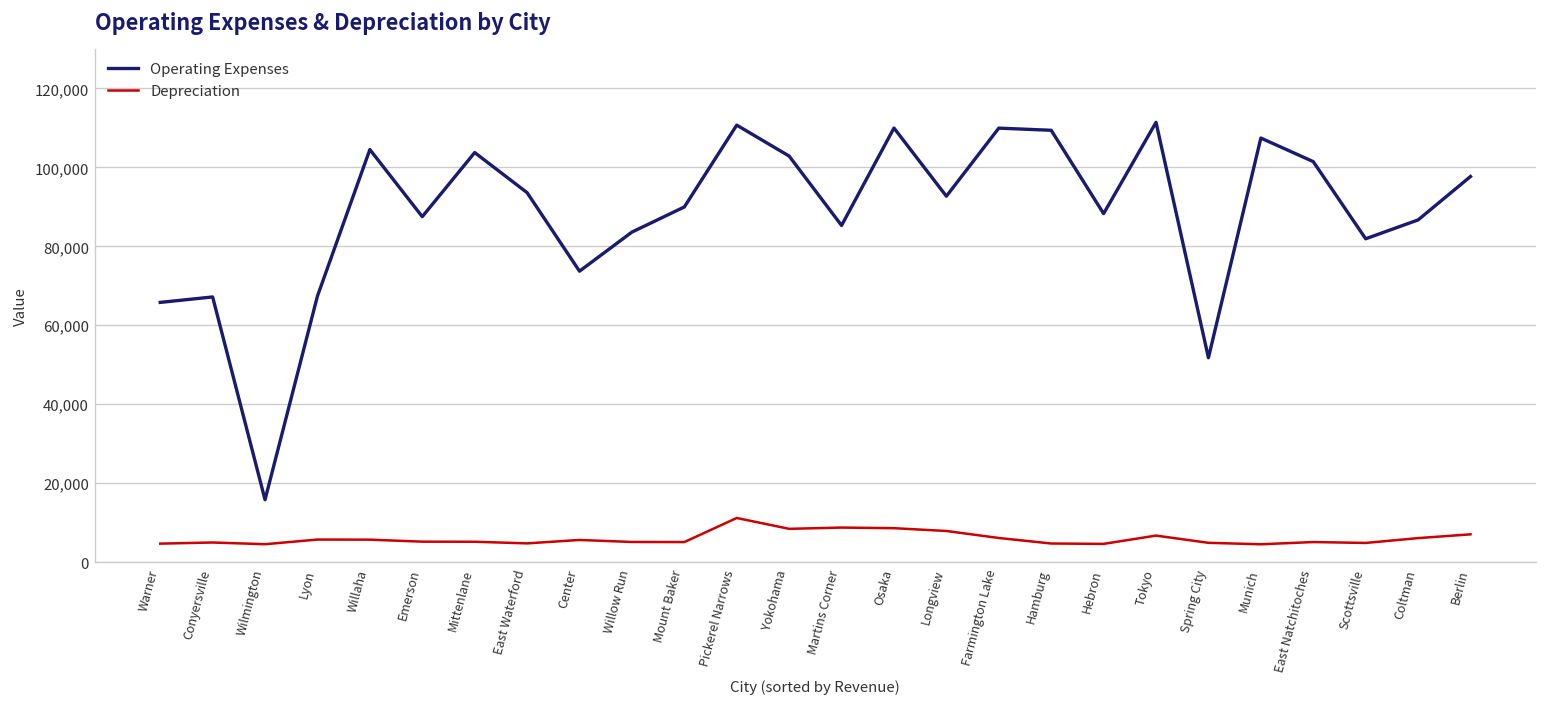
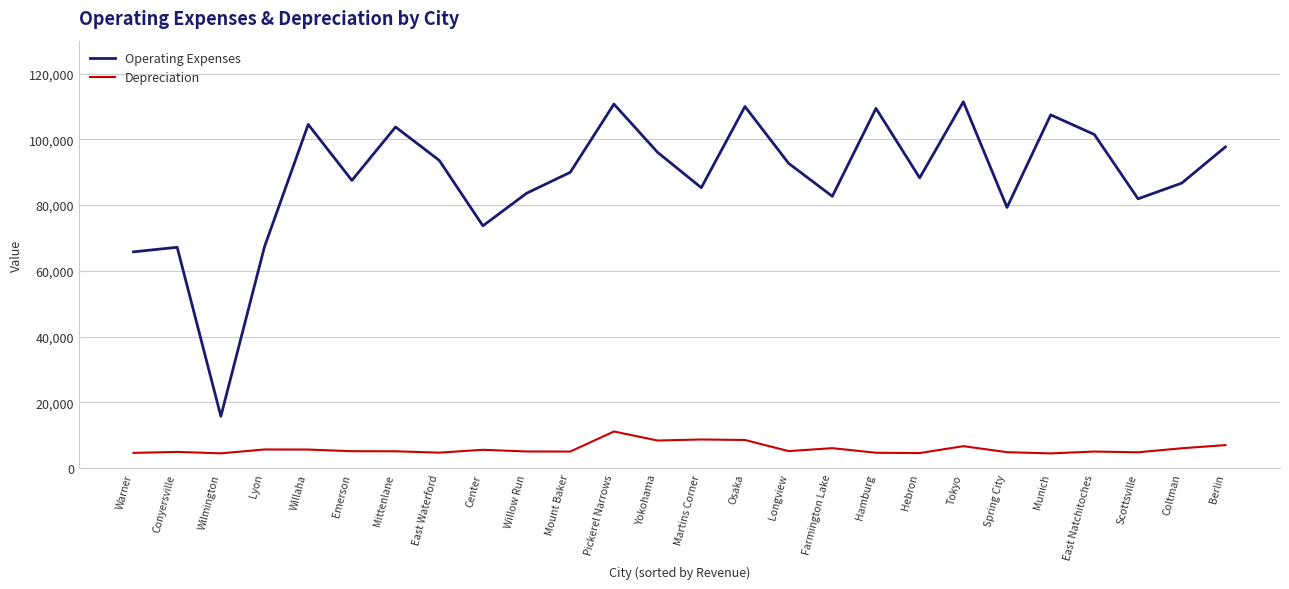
Operating Expenses, Yokohama: 103,000 -> 96,000
Depreciation, Longview: 8,000 -> 5,000
Operating Expenses, Farmington Lake: 110,000 -> 83,000
Operating Expenses, Spring City: 52,000 -> 79,000
